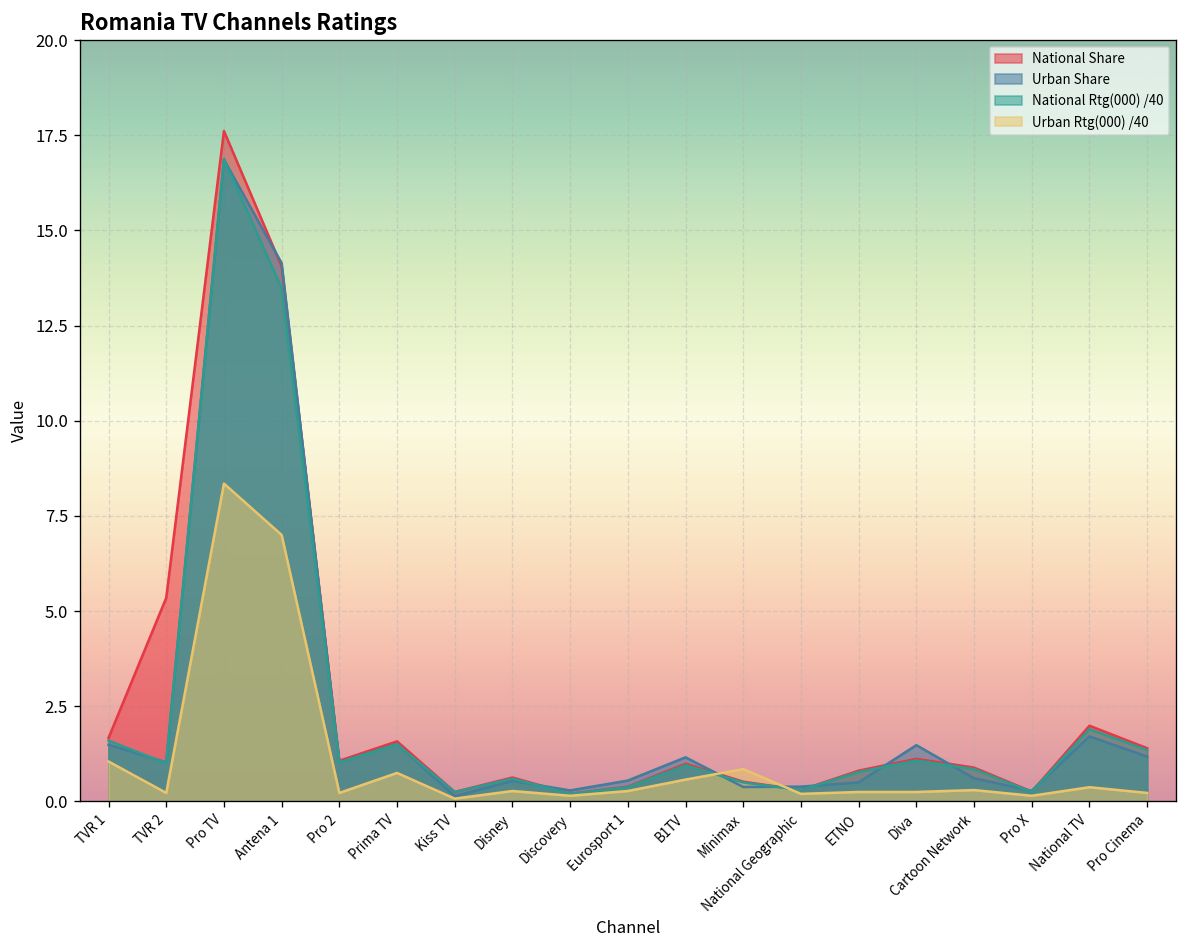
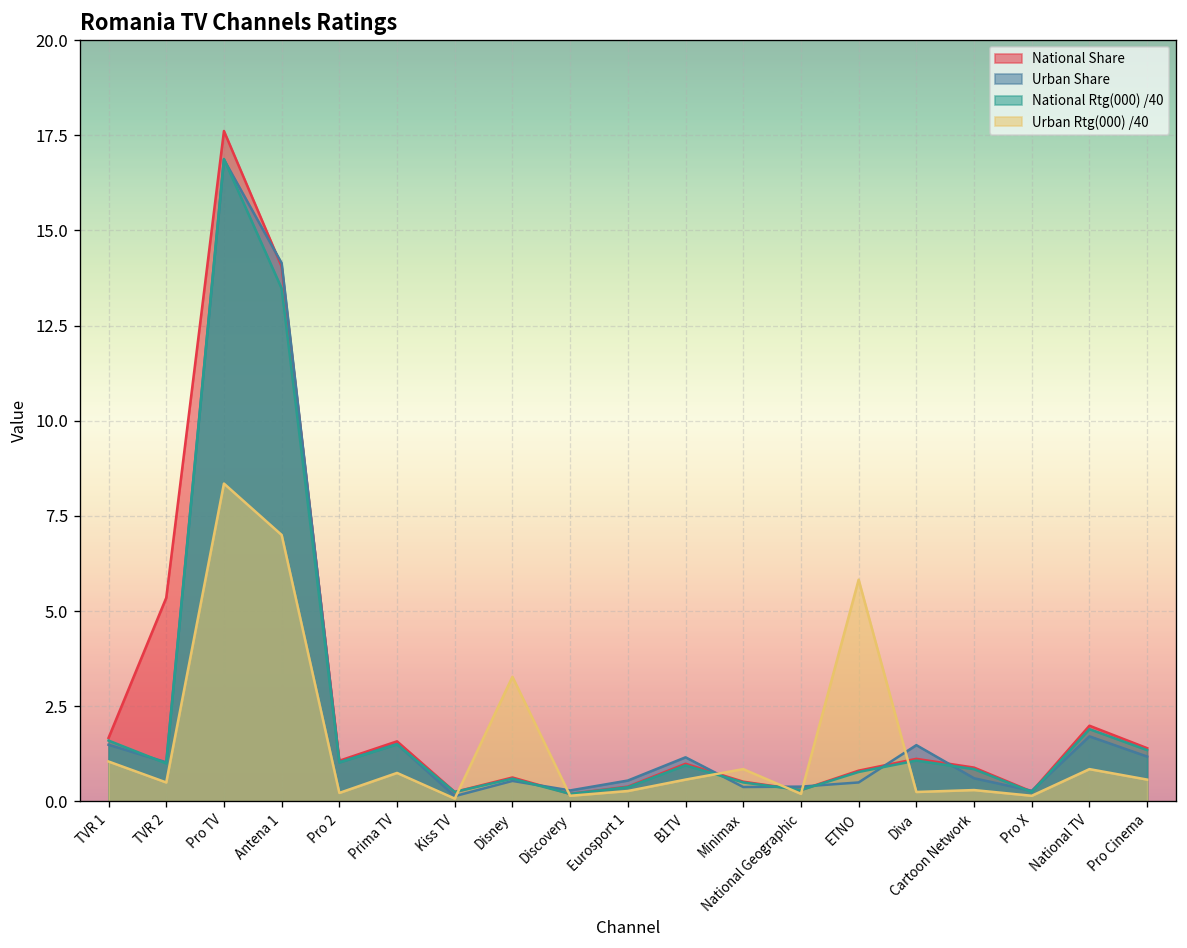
Urban Rtg(000) /40, TVR 2: 0.2 -> 0.5
Urban Rtg(000) /40, Disney: 0.3 -> 3.3
Urban Rtg(000) /40, ETNO: 0.3 -> 5.8
Urban Rtg(000) /40, National TV: 0.4 -> 0.9
Urban Rtg(000) /40, Pro Cinema: 0.2 -> 0.6
